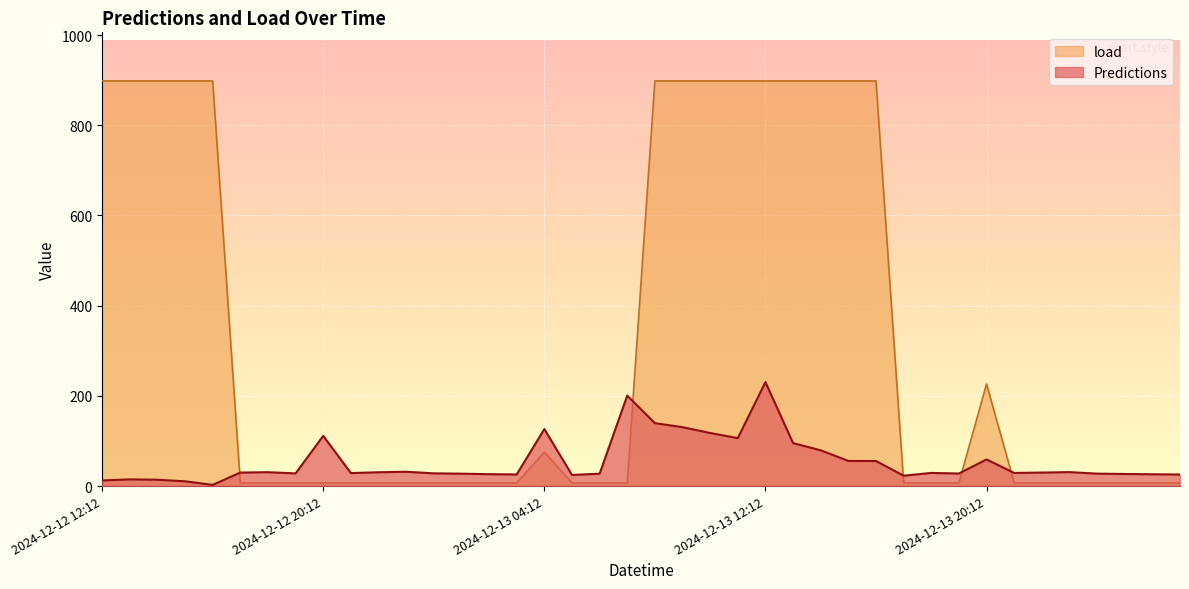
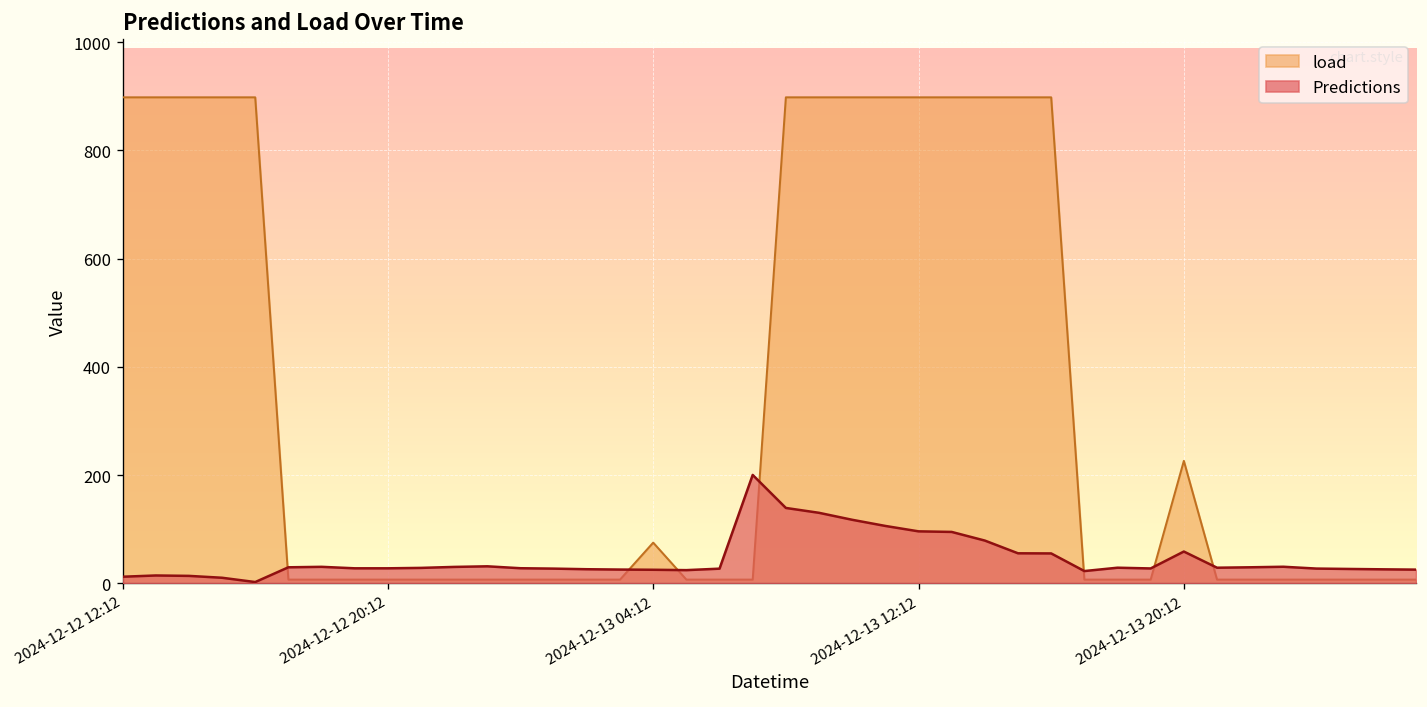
Predictions, 2024-12-12 20:12: 110 -> 30
Predictions, 2024-12-13 04:12: 130 -> 30
Predictions, 2024-12-13 12:12: 230 -> 100
